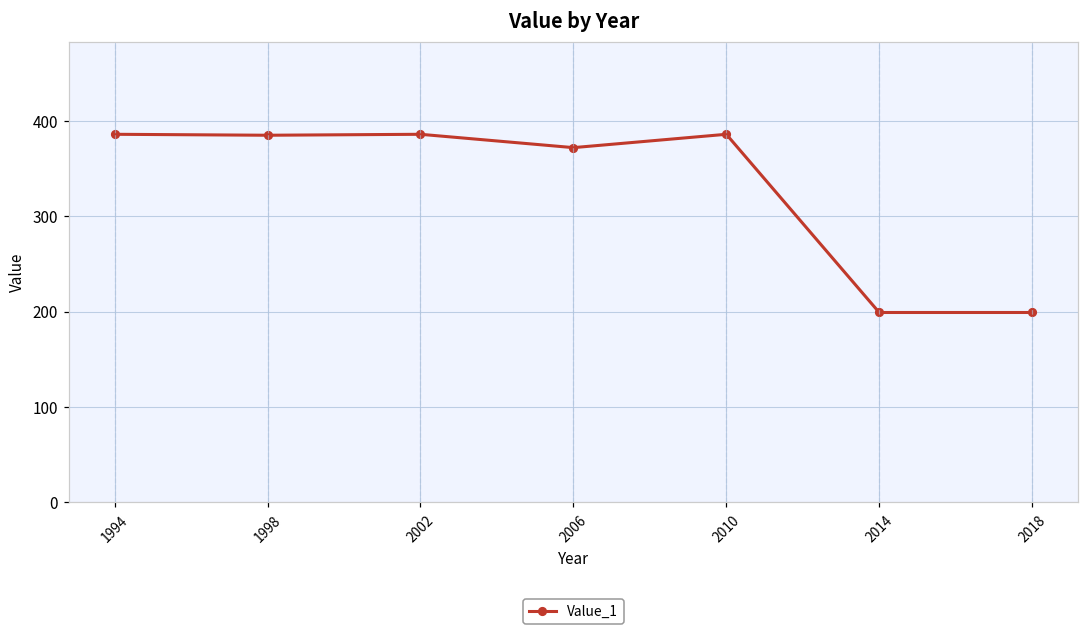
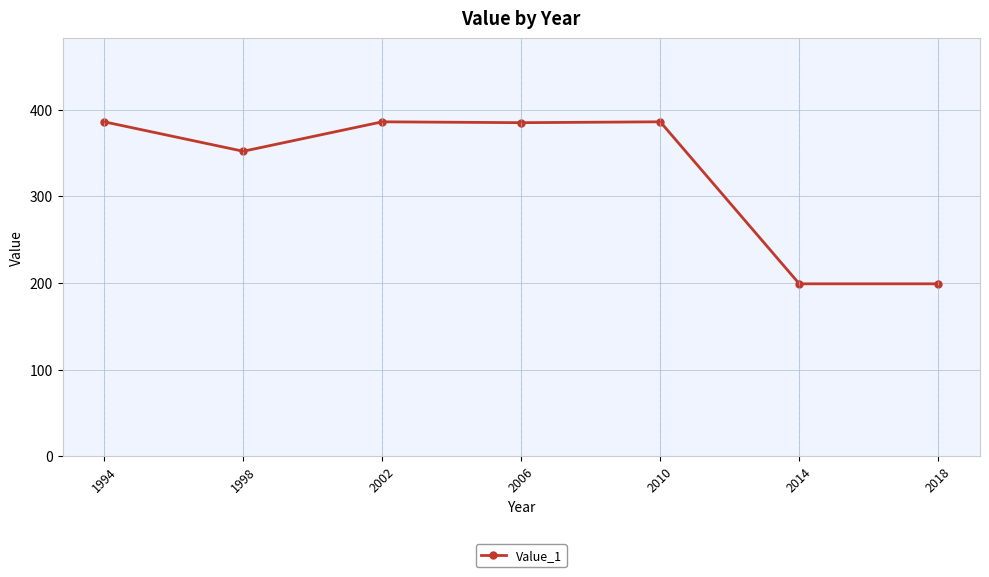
1998: 390 -> 350
2006: 370 -> 390
